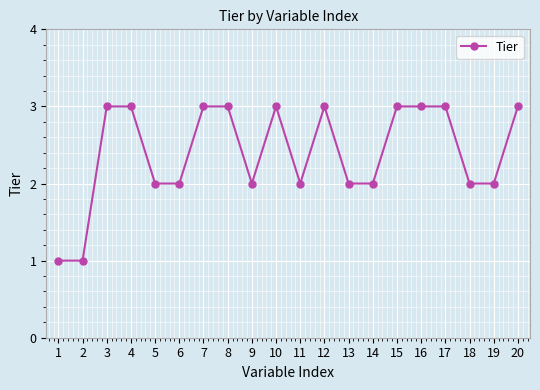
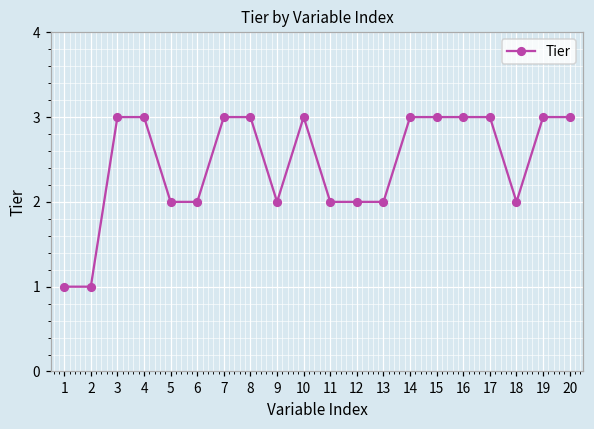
12: 3 -> 2
14: 2 -> 3
19: 2 -> 3
